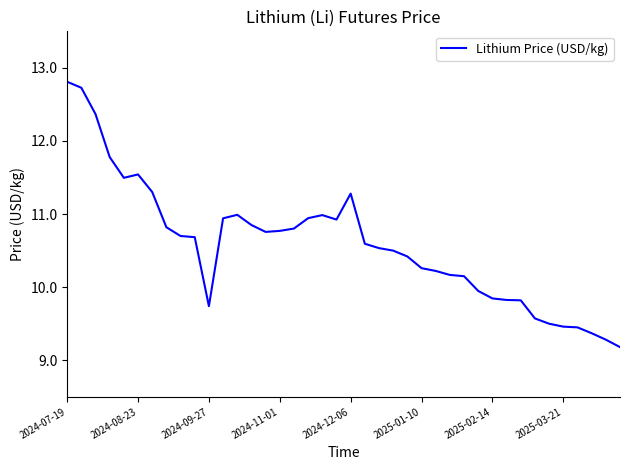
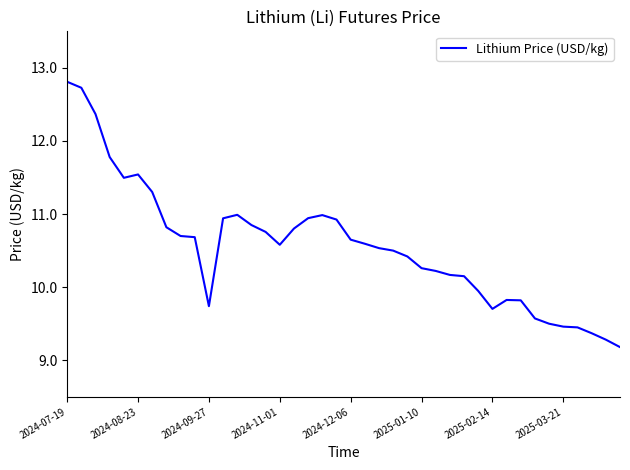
2024-11-01: 10.8 -> 10.6
2024-12-06: 11.3 -> 10.7
2025-02-14: 9.8 -> 9.7
